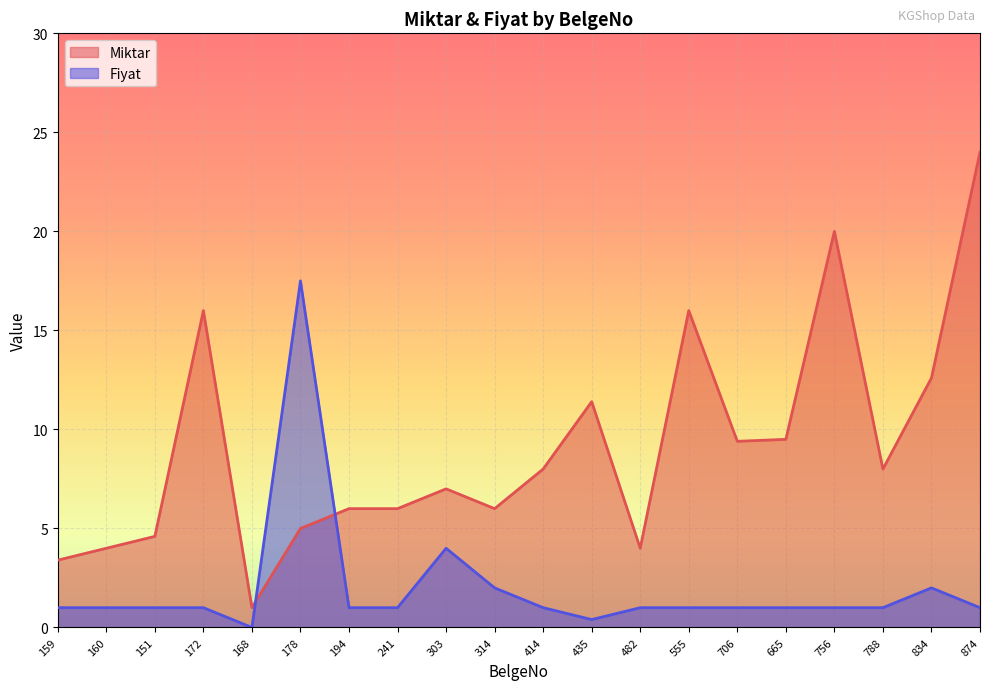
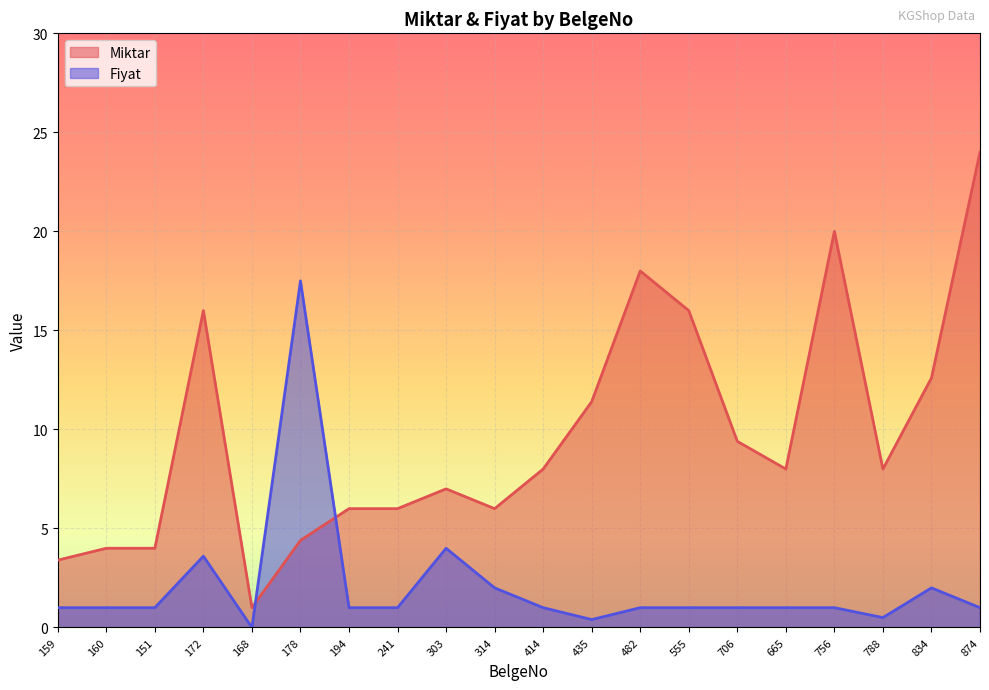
Miktar, 151: 4.6 -> 4.0
Fiyat, 172: 1.0 -> 3.6
Miktar, 178: 5.0 -> 4.4
Miktar, 482: 4 -> 18
Miktar, 665: 9.5 -> 8.0
Fiyat, 788: 1.0 -> 0.5
